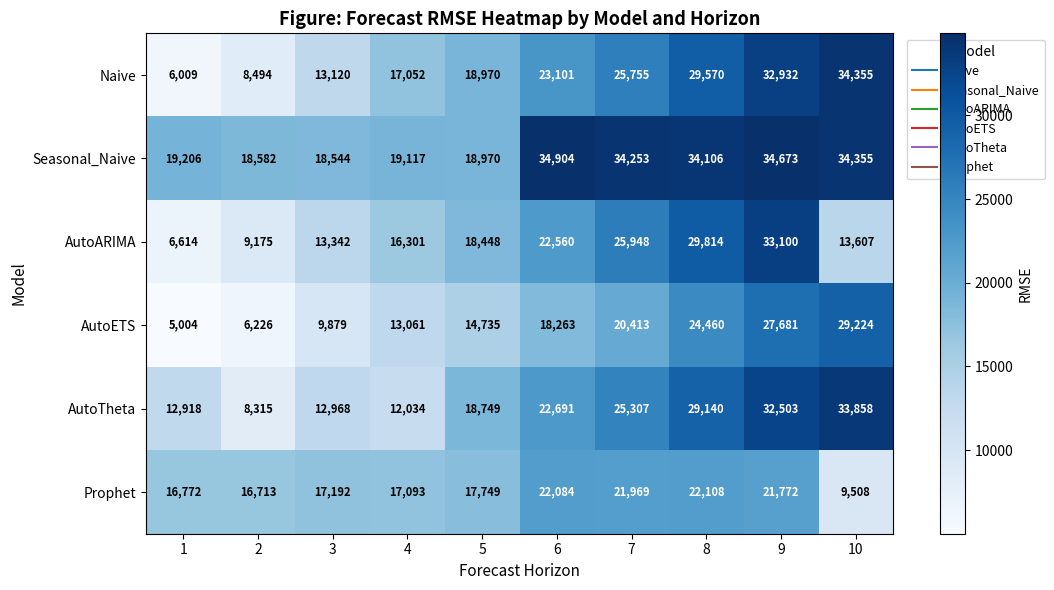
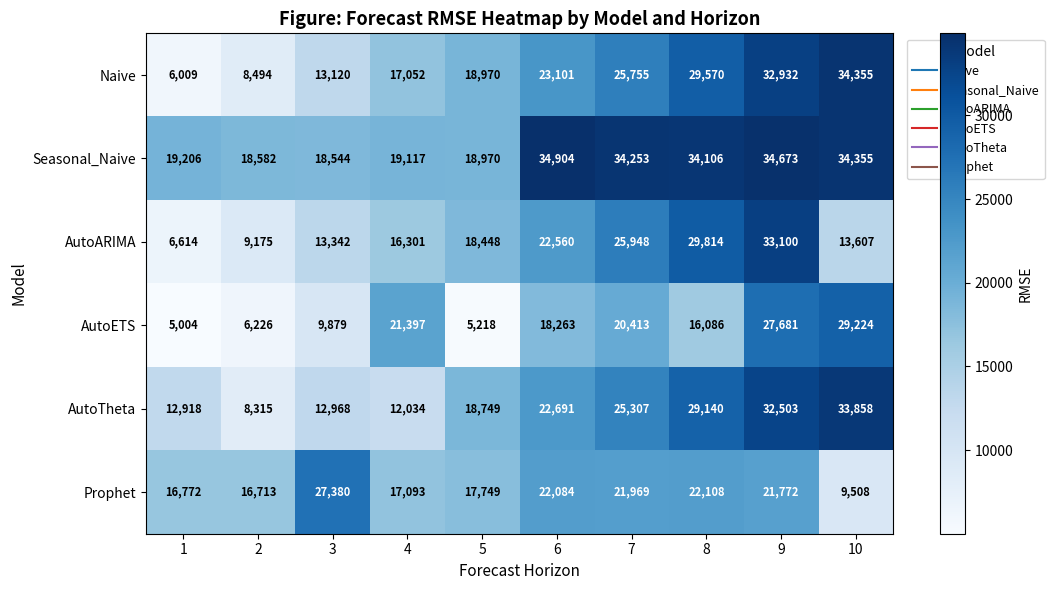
AutoETS, 4: 13,061 -> 21,397
AutoETS, 5: 14,735 -> 5,218
AutoETS, 8: 24,460 -> 16,086
Prophet, 3: 17,192 -> 27,380
